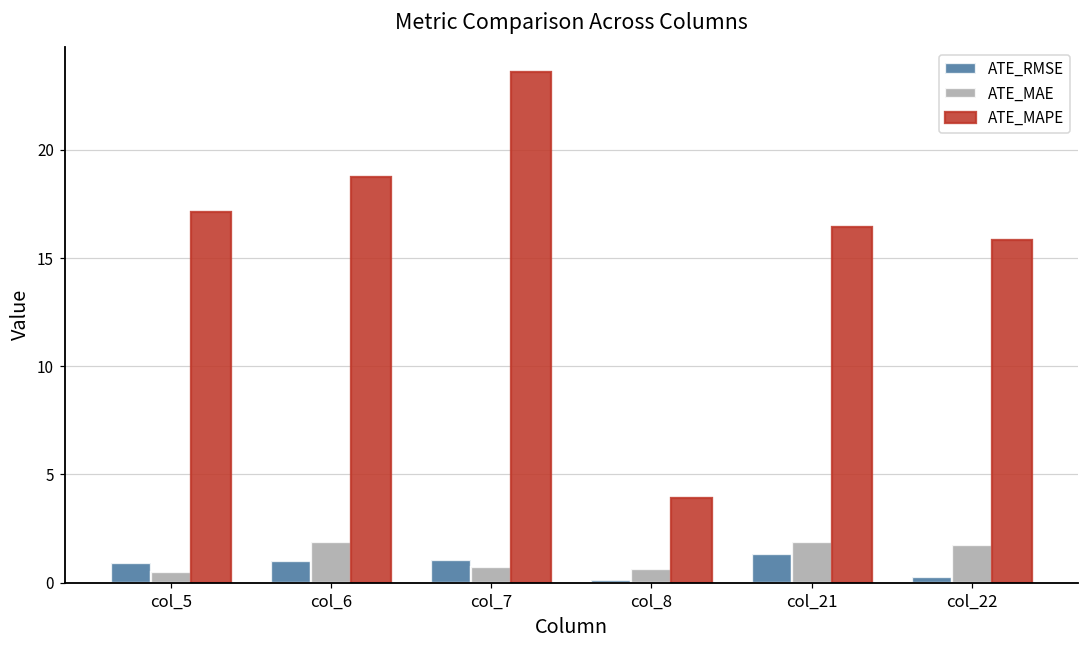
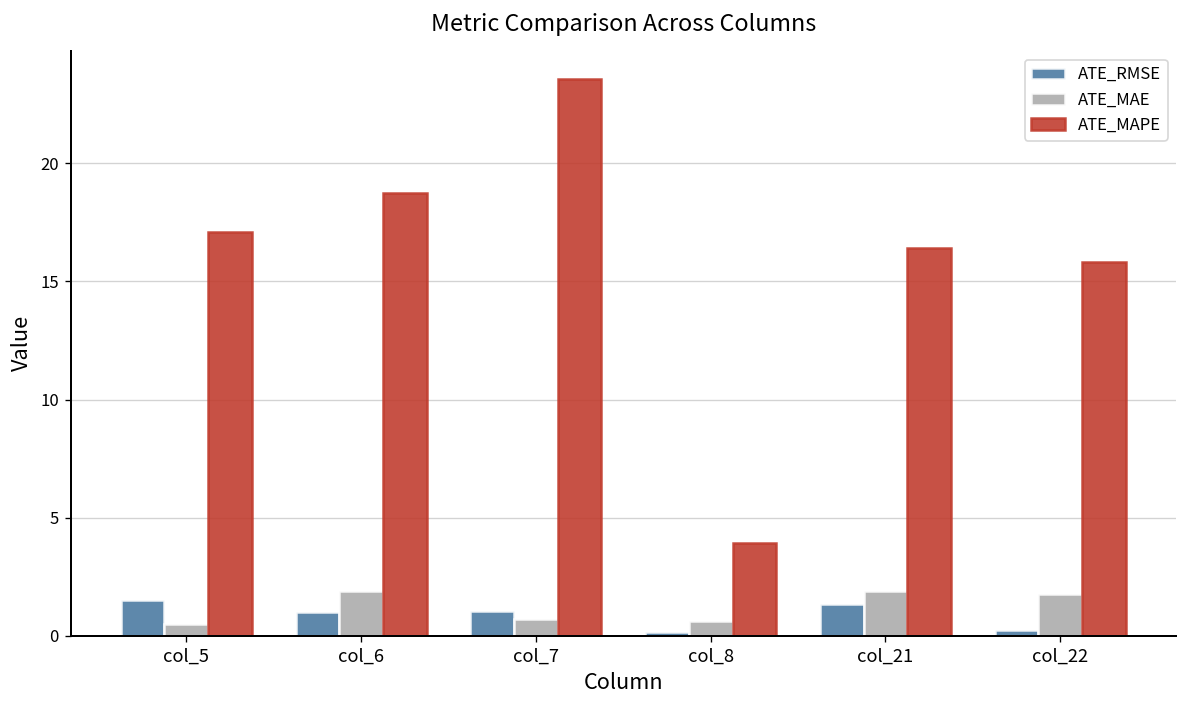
ATE_RMSE, col_5: 0.9 -> 1.5
